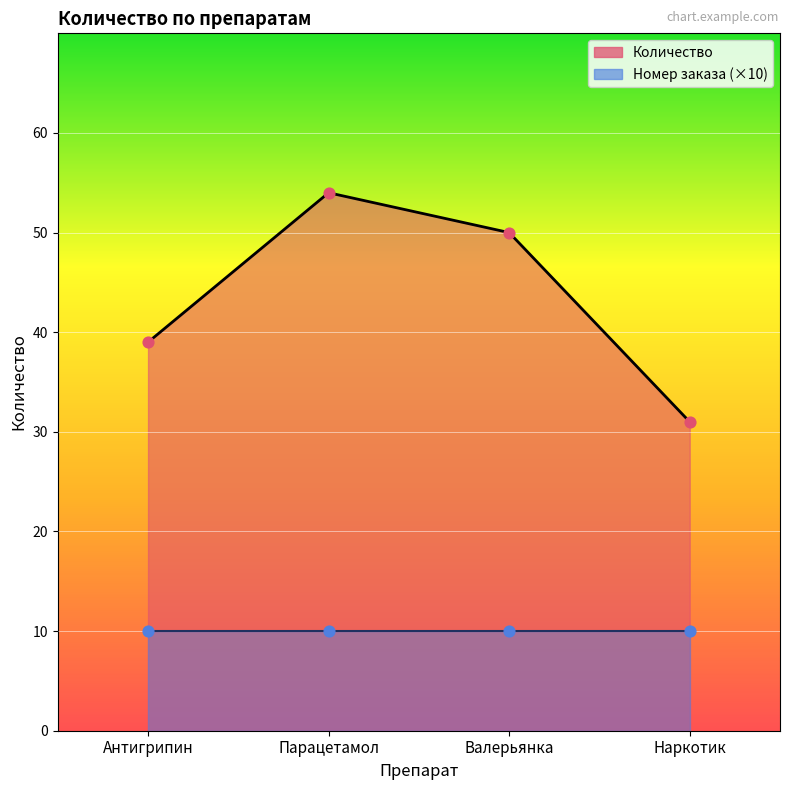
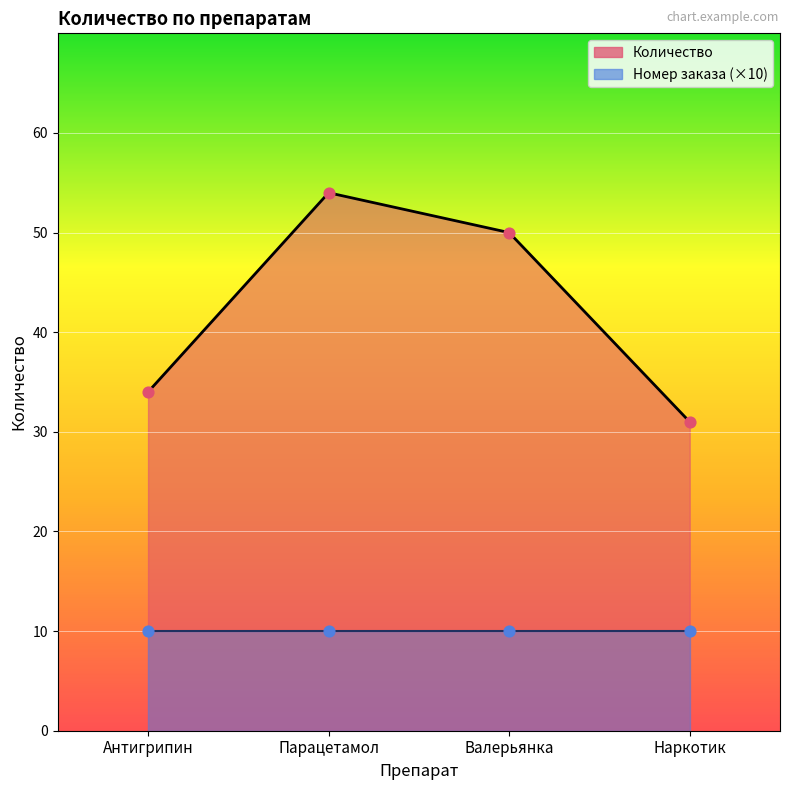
Количество, Антигрипин: 39 -> 34
